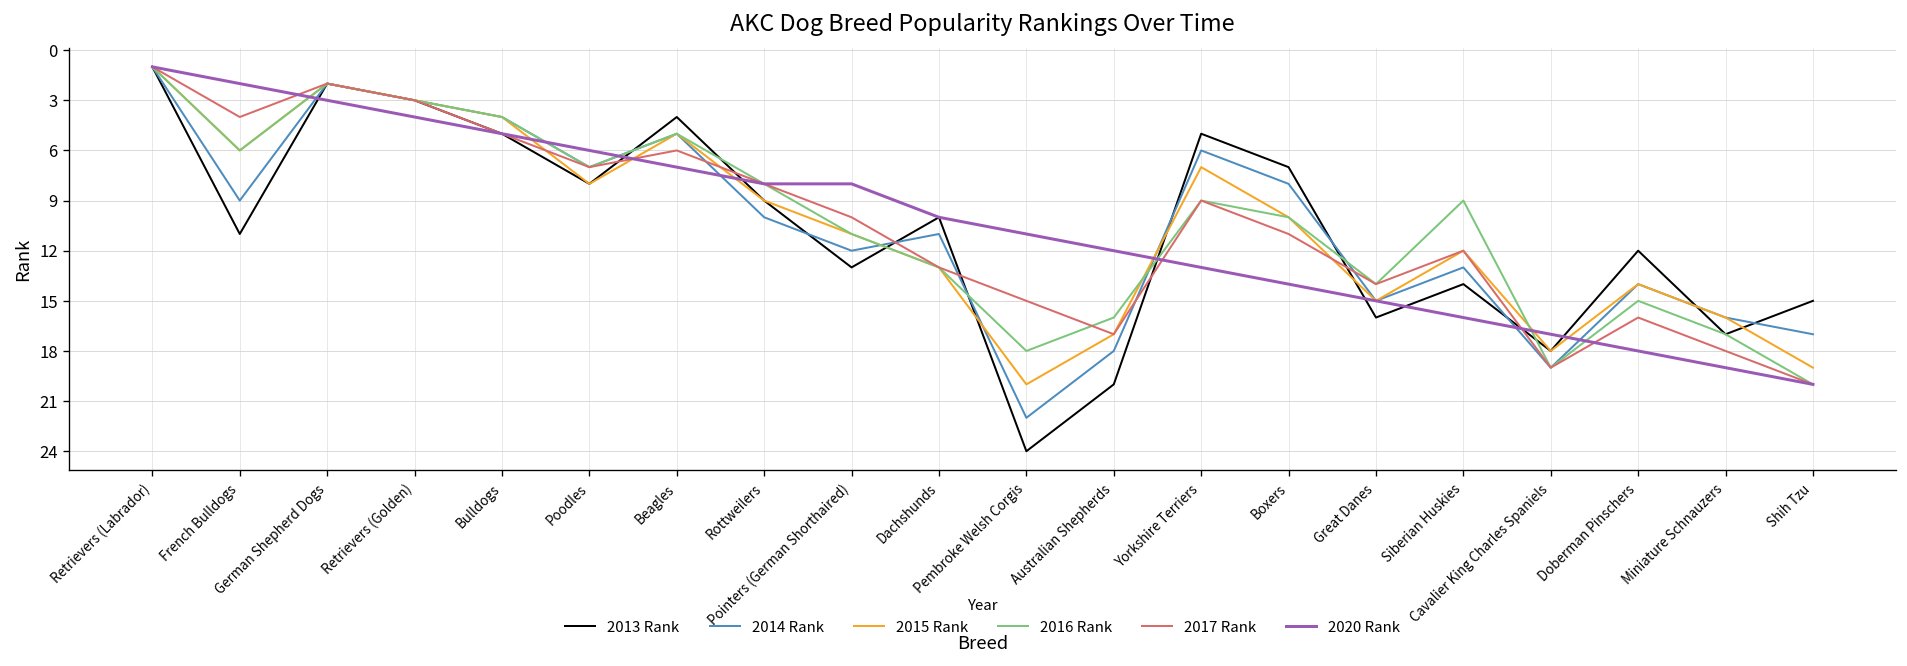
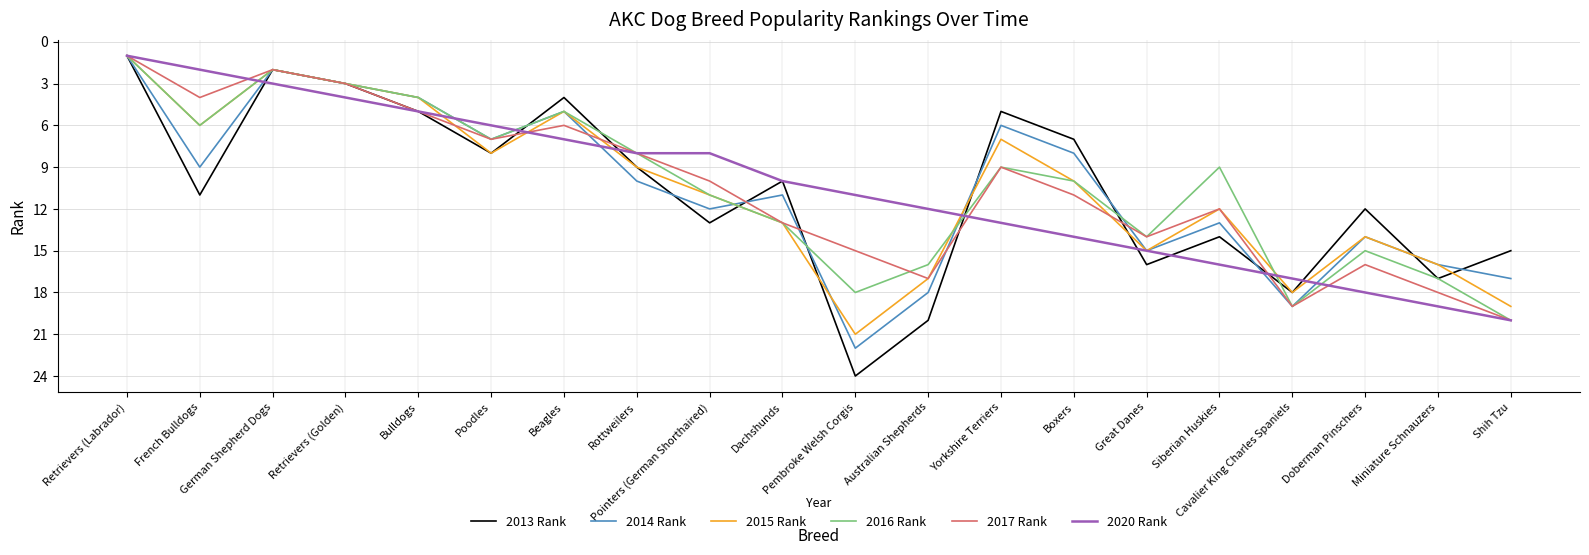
2015 Rank, Pembroke Welsh Corgis: 20 -> 21
